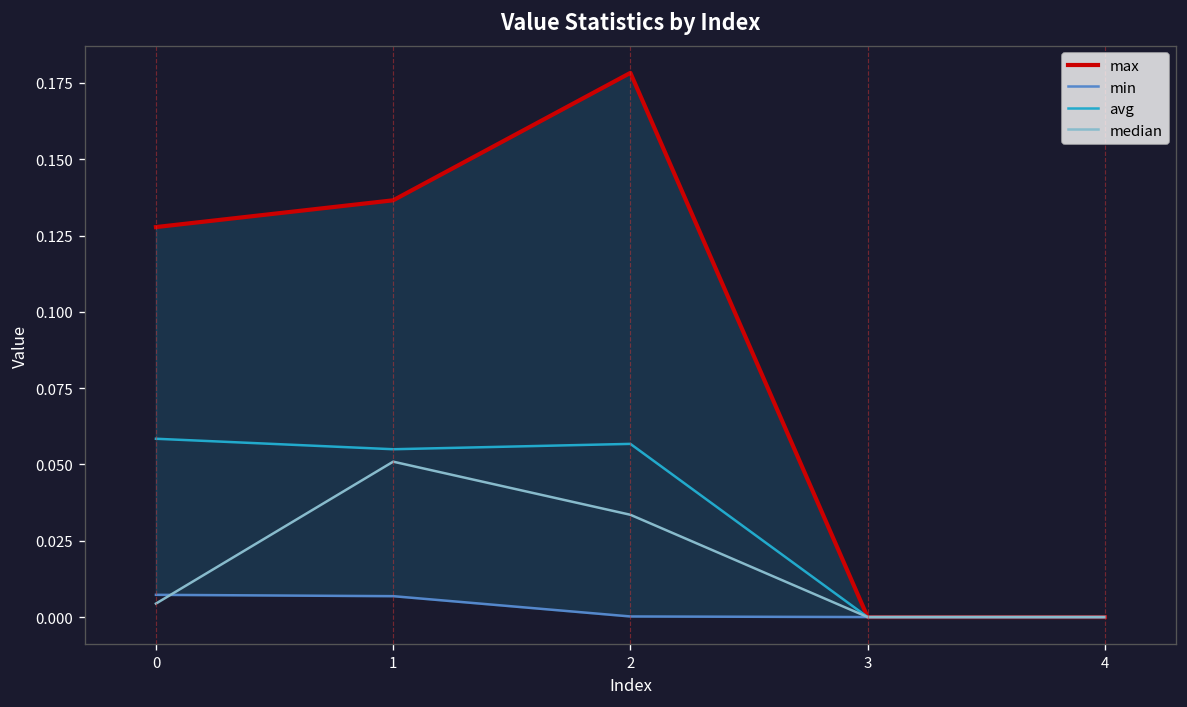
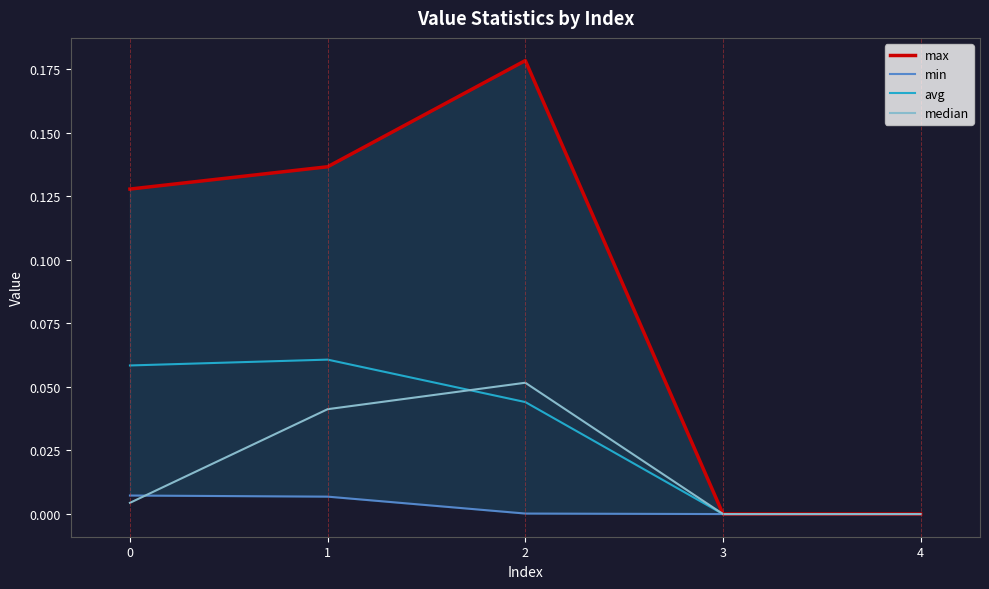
avg, 1: 0.055 -> 0.061
median, 1: 0.051 -> 0.041
avg, 2: 0.057 -> 0.044
median, 2: 0.034 -> 0.052
